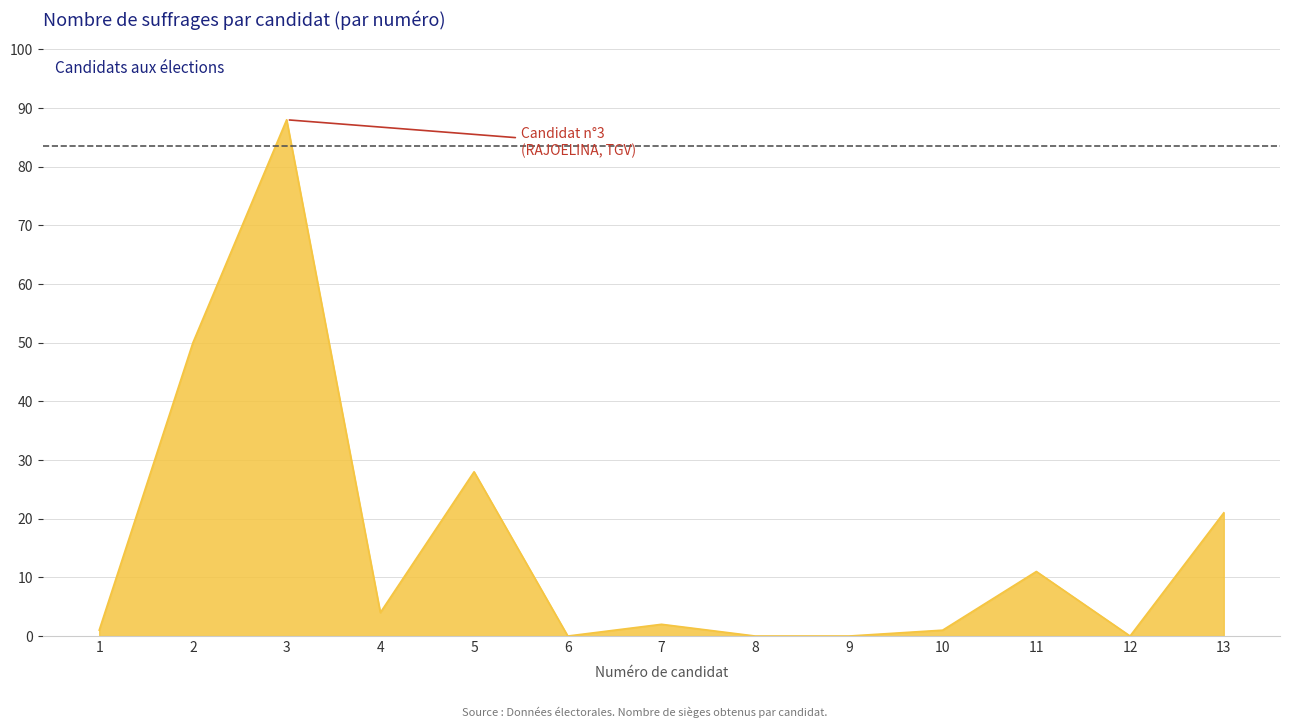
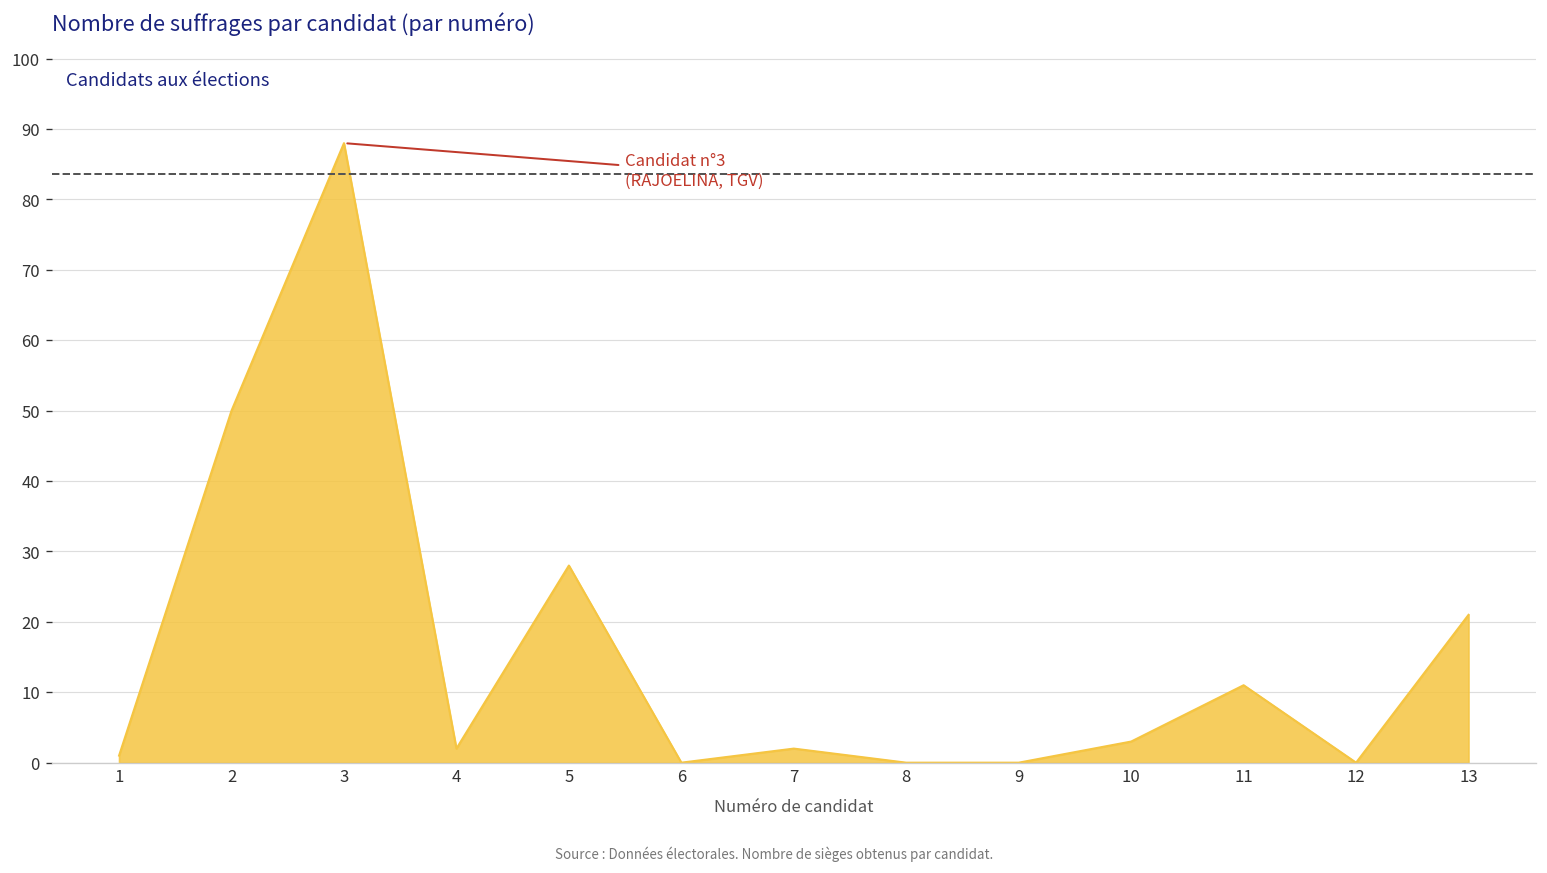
4: 4 -> 2
10: 1 -> 3
